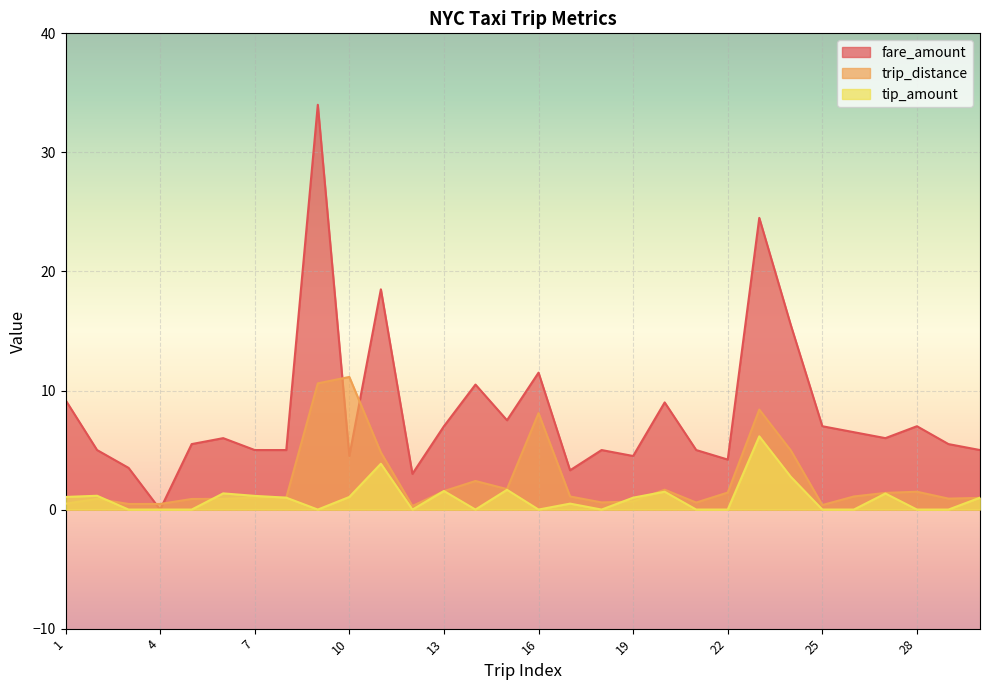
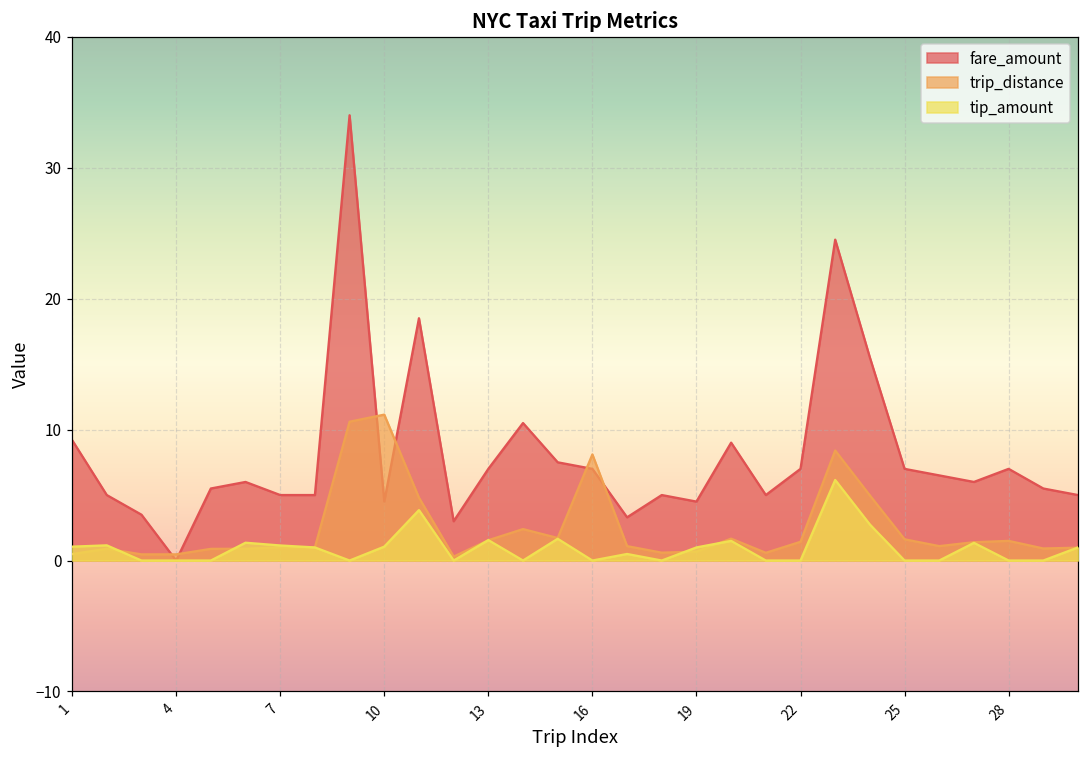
fare_amount, 16: 11.5 -> 7.0
fare_amount, 22: 4.2 -> 7.0
trip_distance, 25: 0.4 -> 1.6
